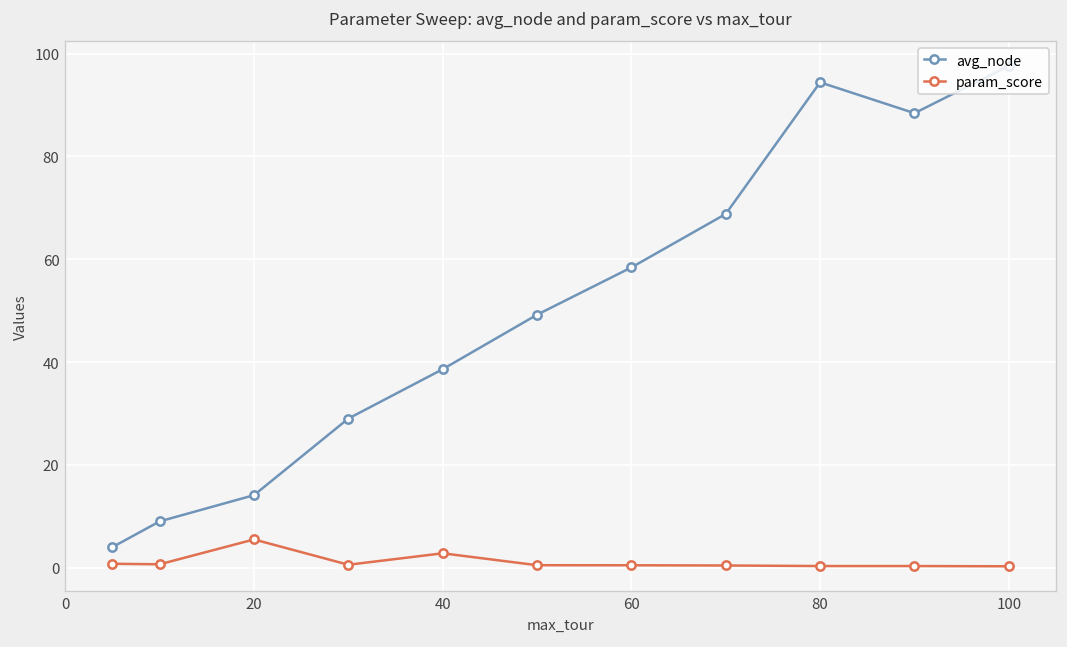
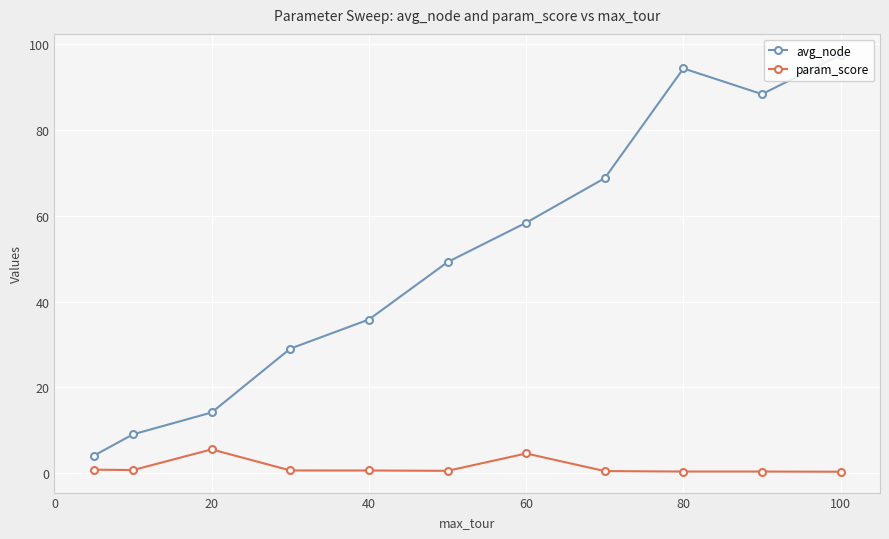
avg_node, 40: 39 -> 36
param_score, 40: 3 -> 1
param_score, 60: 0 -> 5
